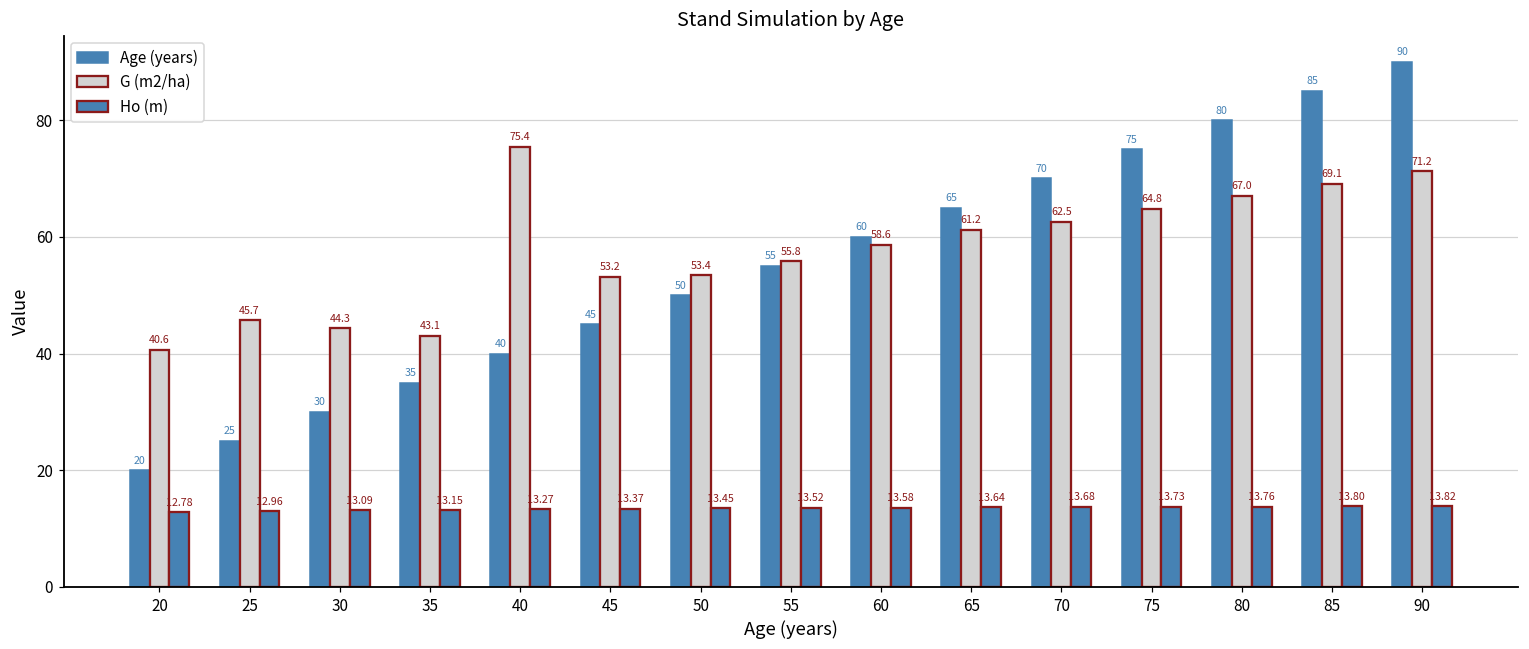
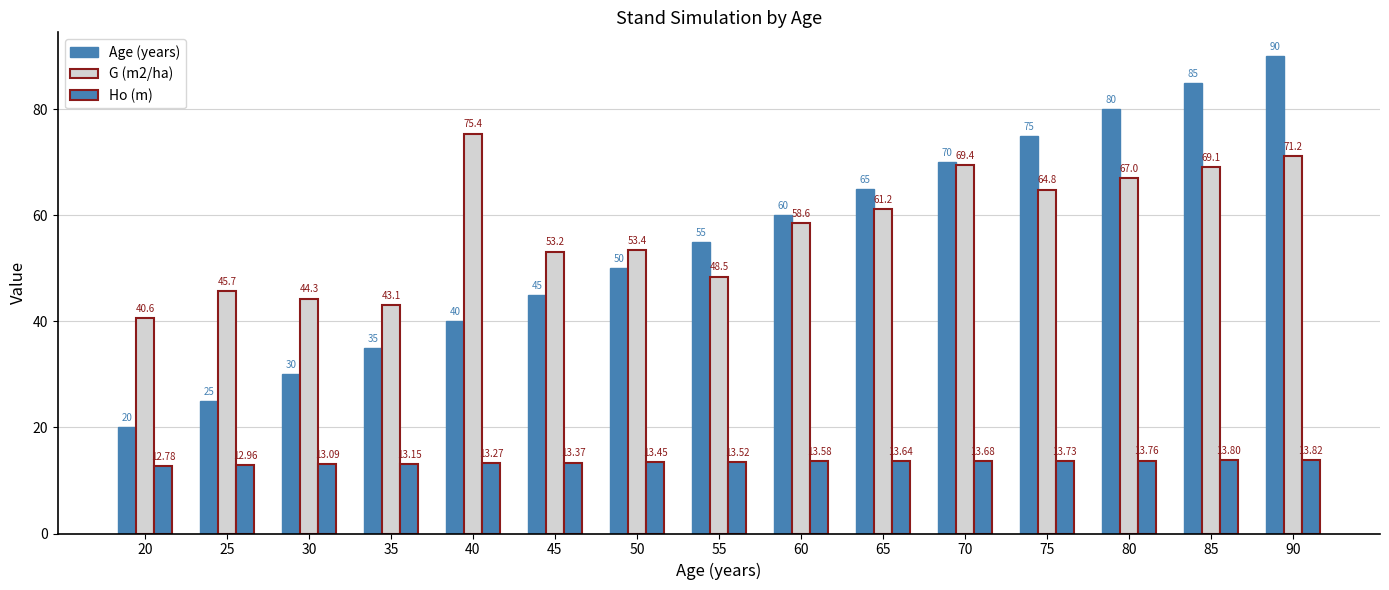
G (m2/ha), 55: 55.8 -> 48.5
G (m2/ha), 70: 62.5 -> 69.4
